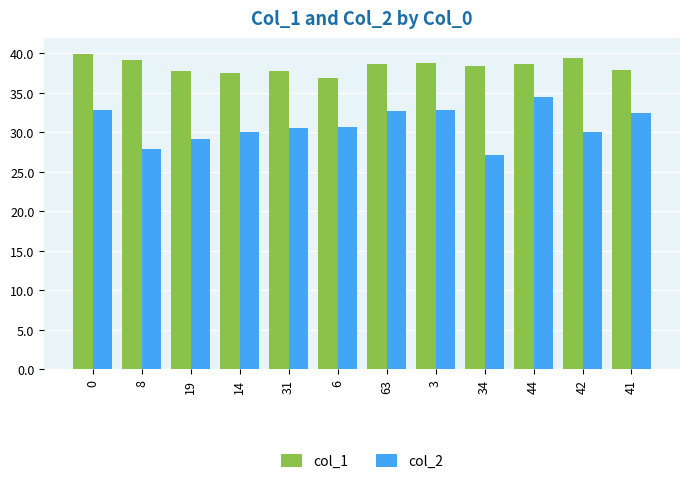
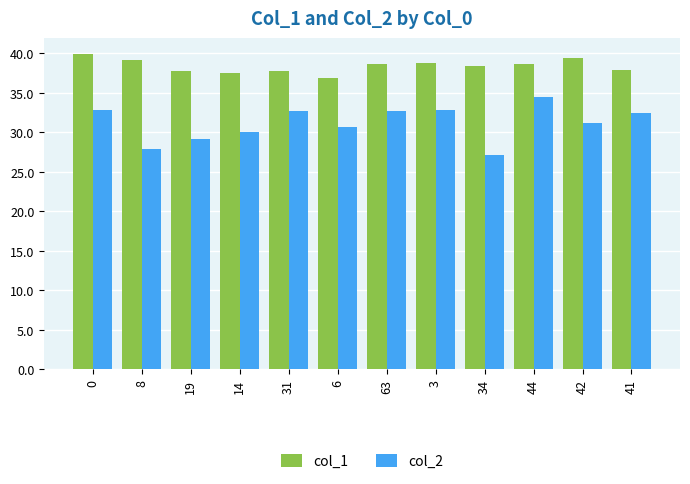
col_2, 31: 31 -> 33
col_2, 42: 30 -> 31
